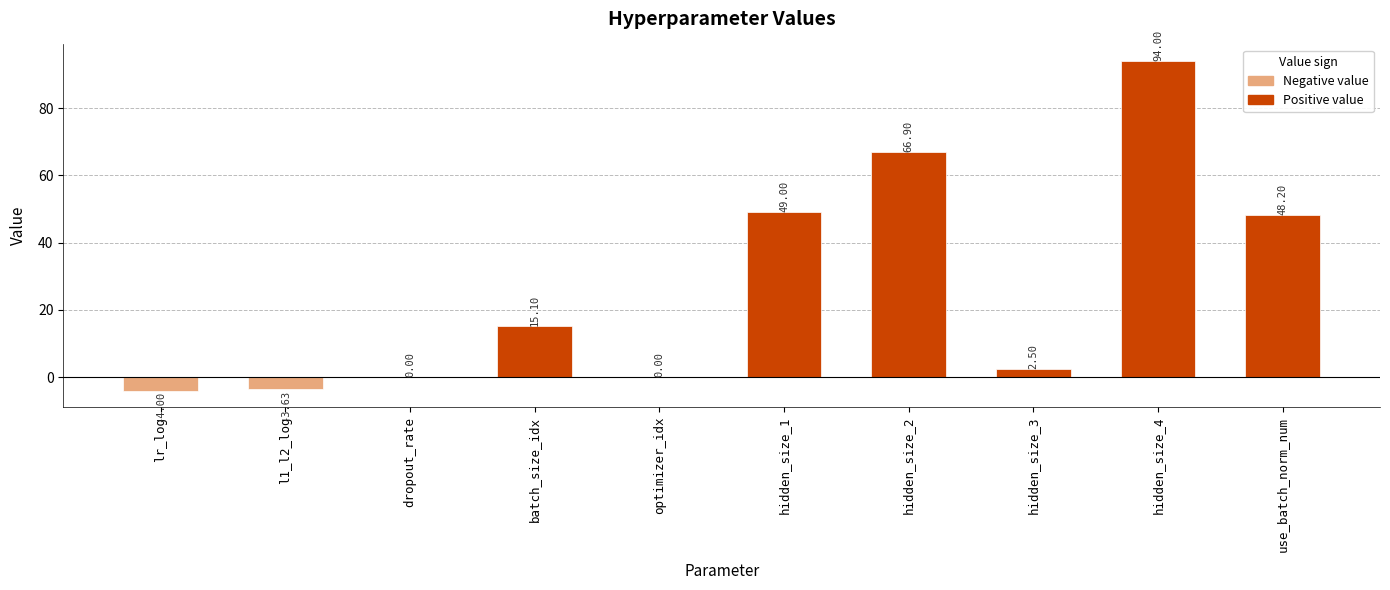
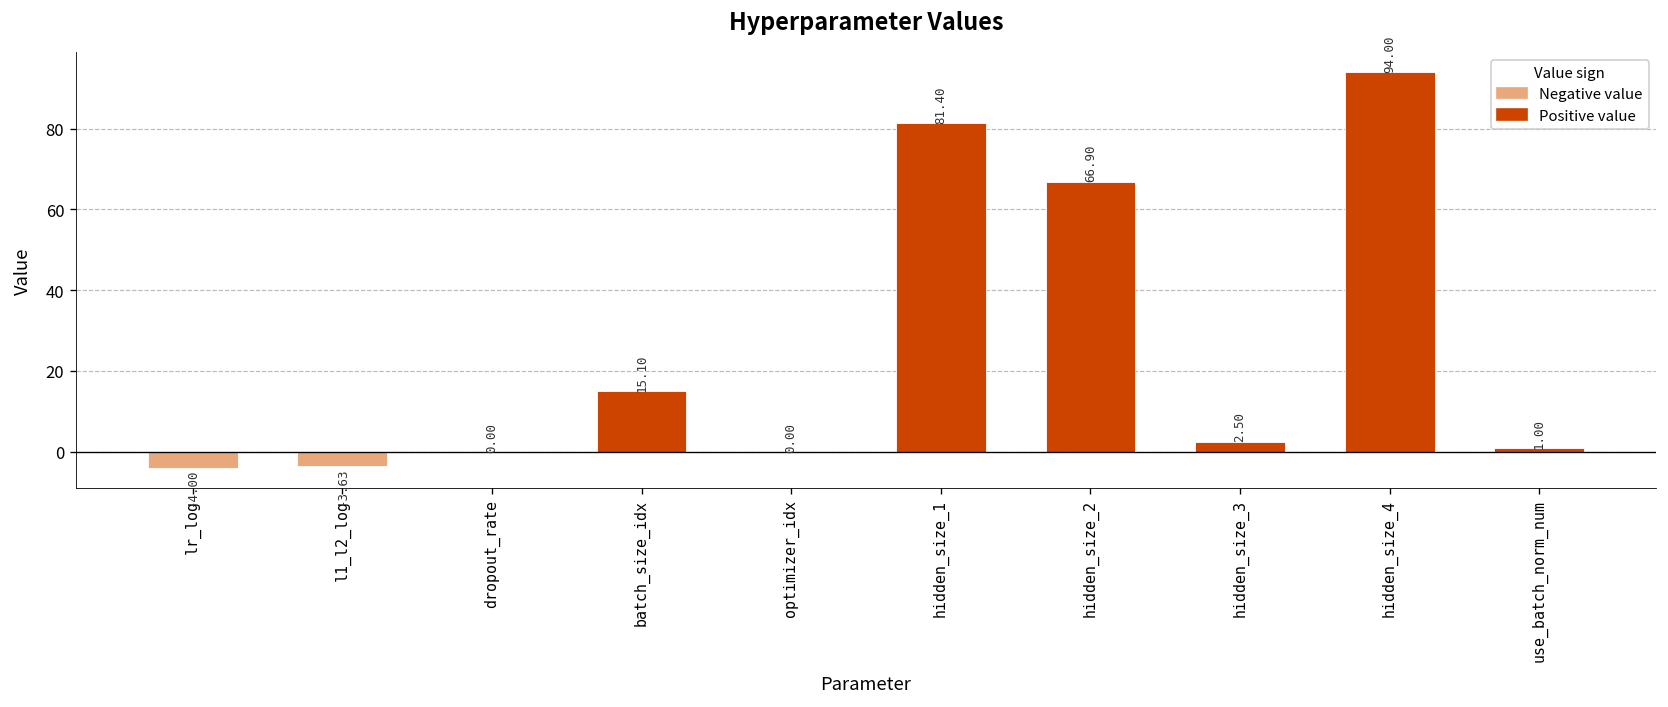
hidden_size_1: 49.00 -> 81.40
use_batch_norm_num: 48.20 -> 1.00
